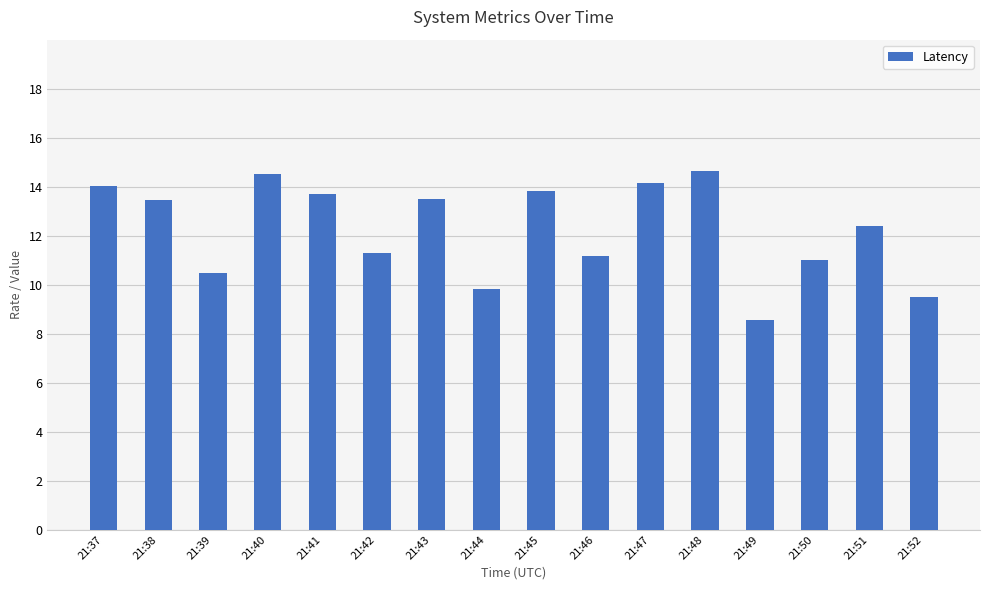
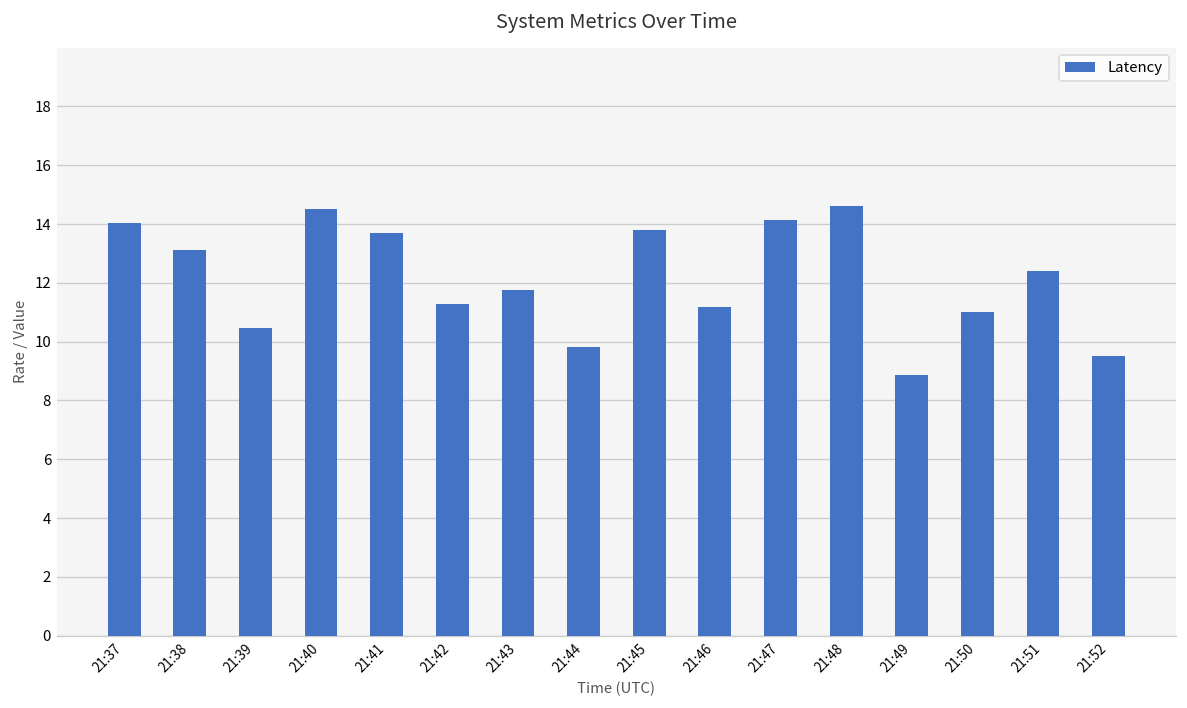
21:38: 13.4 -> 13.1
21:43: 13.5 -> 11.8
21:49: 8.5 -> 8.9
